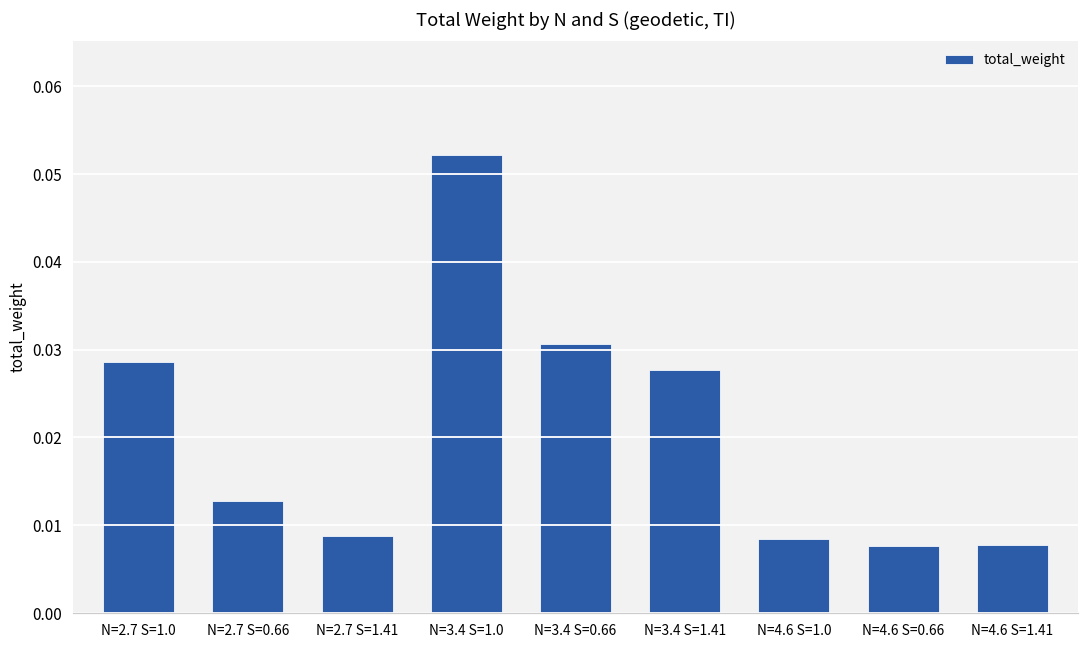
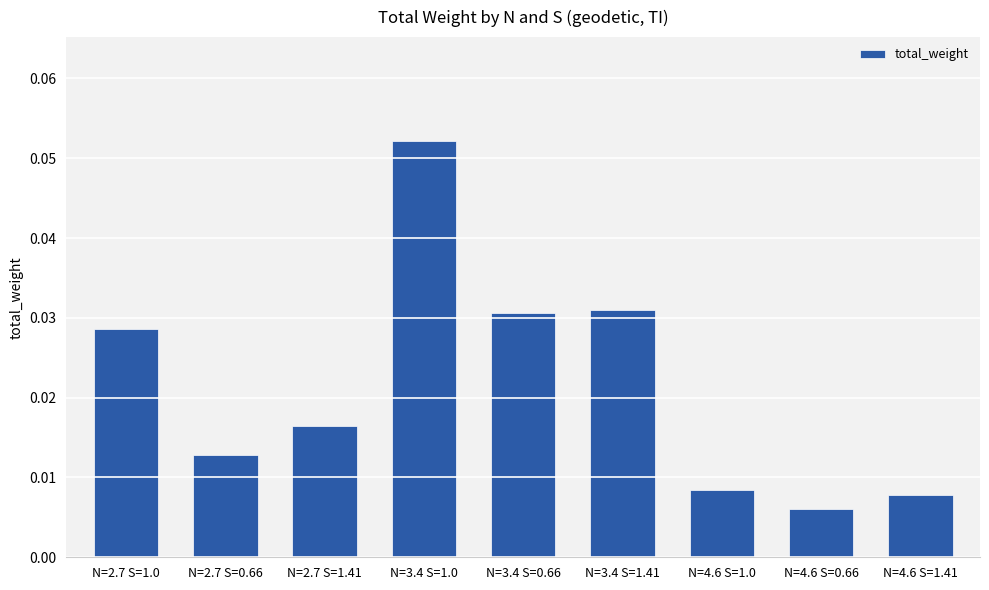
N=2.7 S=1.41: 0.009 -> 0.016
N=3.4 S=1.41: 0.028 -> 0.031
N=4.6 S=0.66: 0.008 -> 0.006
